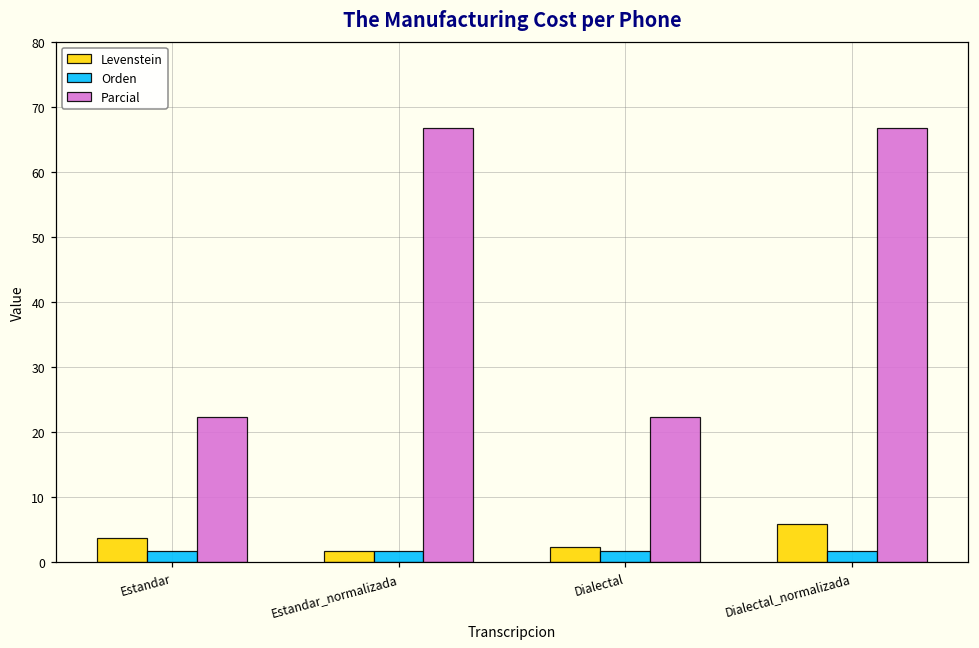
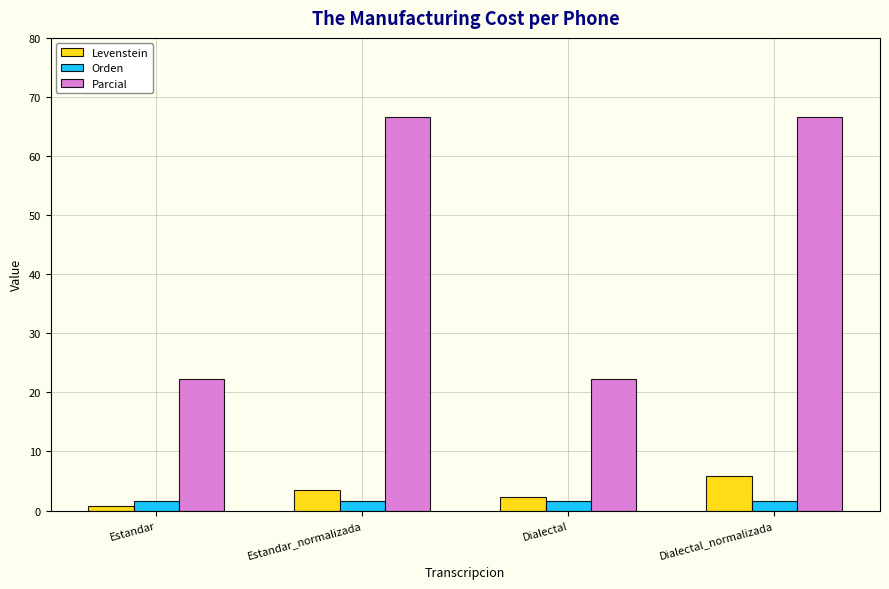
Levenstein, Estandar: 4 -> 1
Levenstein, Estandar_normalizada: 2 -> 3
